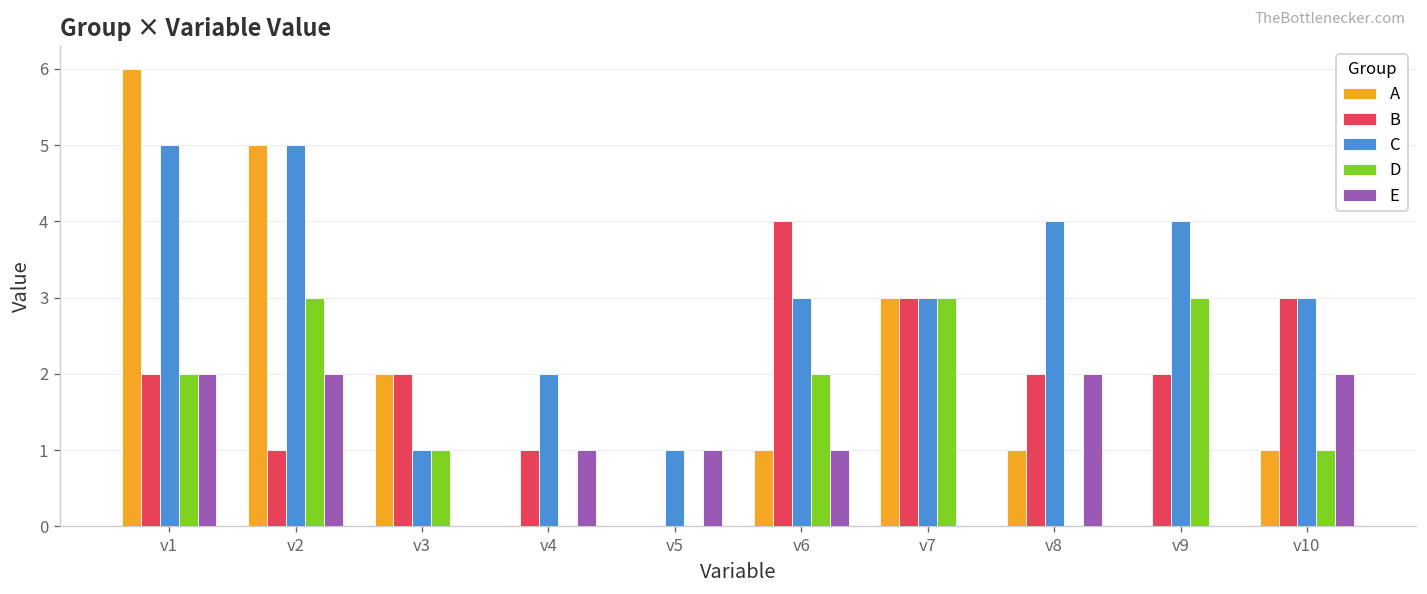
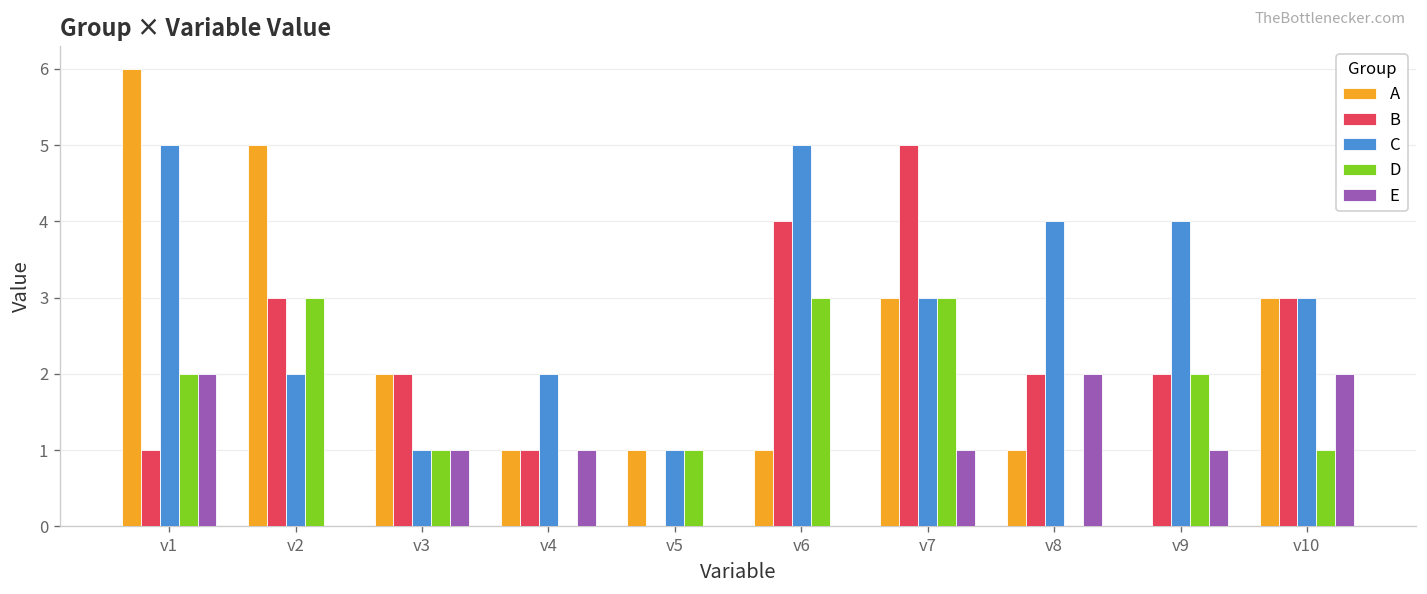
B, v1: 2 -> 1
B, v2: 1 -> 3
C, v2: 5 -> 2
E, v2: 2 -> 0
E, v3: 0 -> 1
A, v4: 0 -> 1
A, v5: 0 -> 1
D, v5: 0 -> 1
E, v5: 1 -> 0
C, v6: 3 -> 5
D, v6: 2 -> 3
E, v6: 1 -> 0
B, v7: 3 -> 5
E, v7: 0 -> 1
D, v9: 3 -> 2
E, v9: 0 -> 1
A, v10: 1 -> 3
